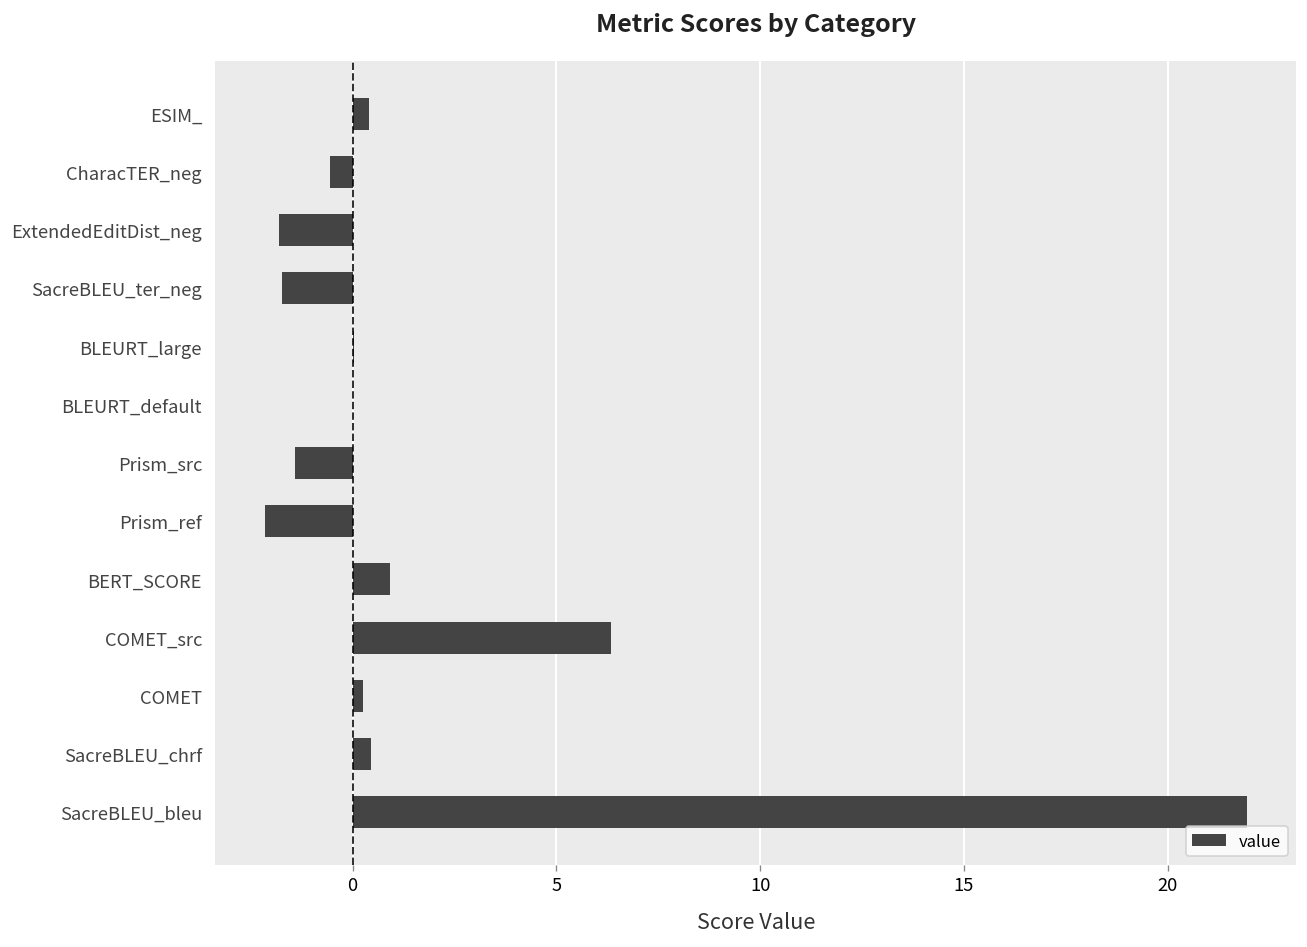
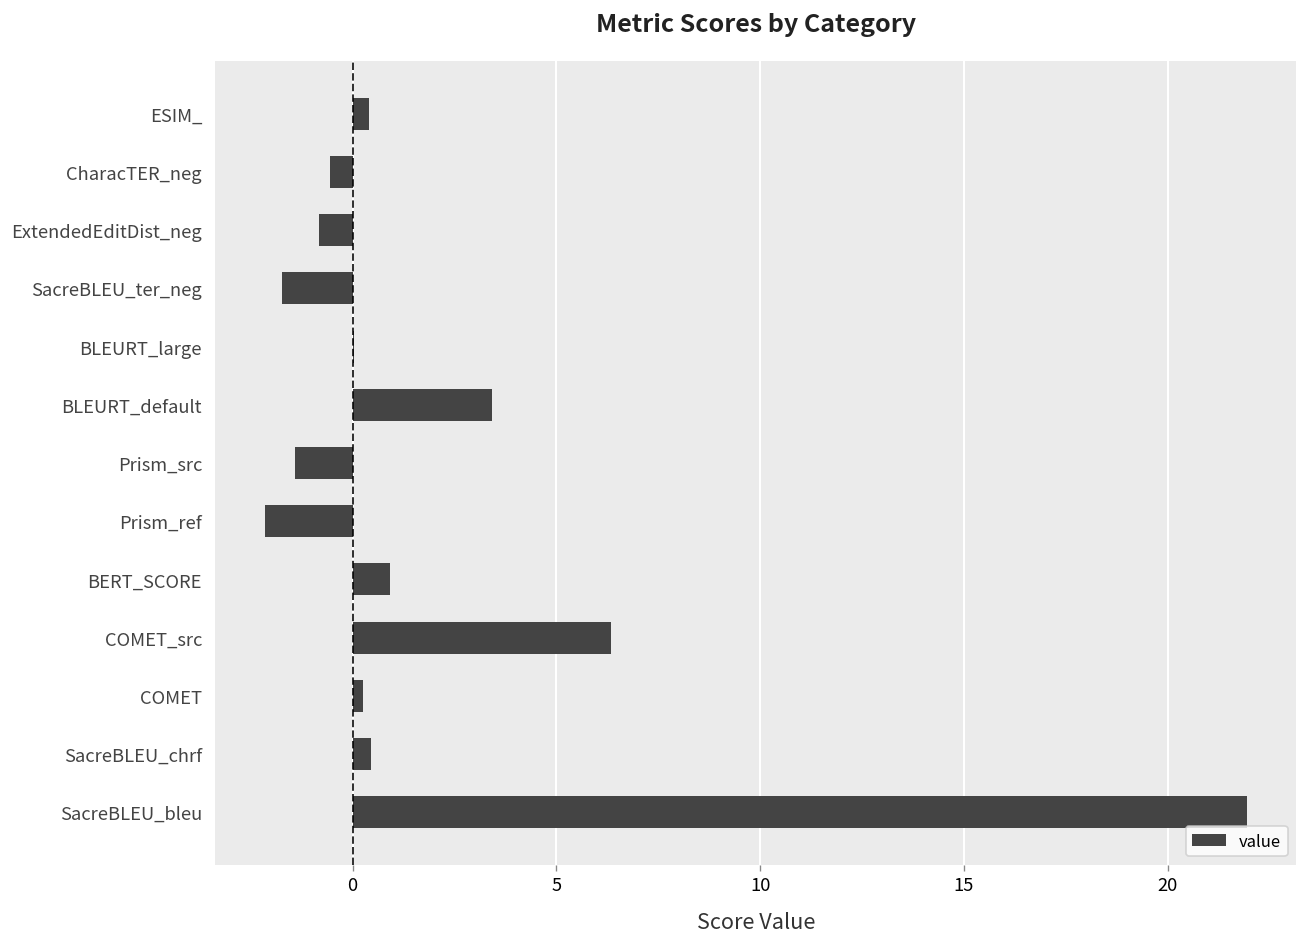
ExtendedEditDist_neg: -1.8 -> -0.8
BLEURT_default: 0.0 -> 3.4
